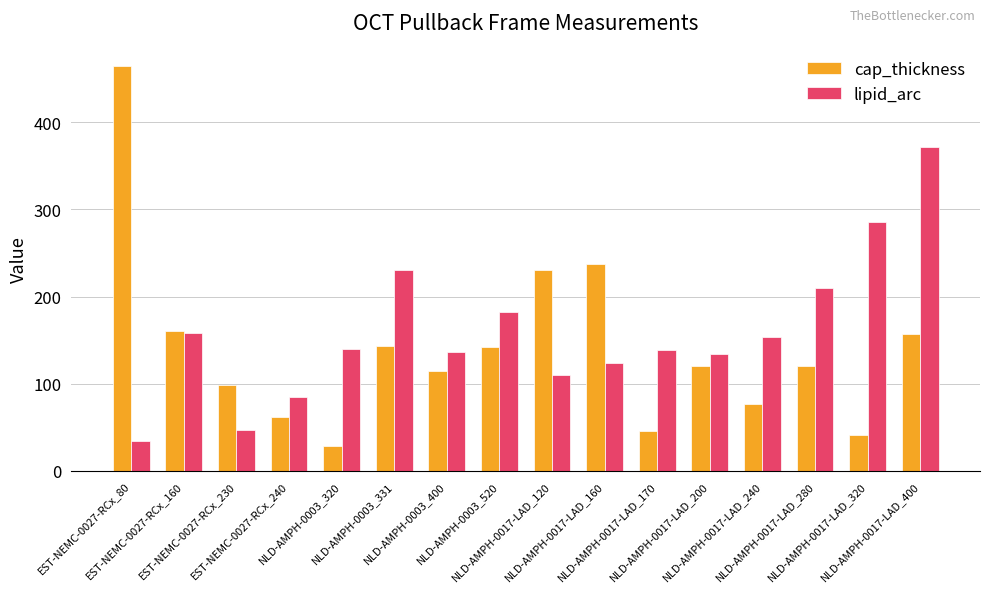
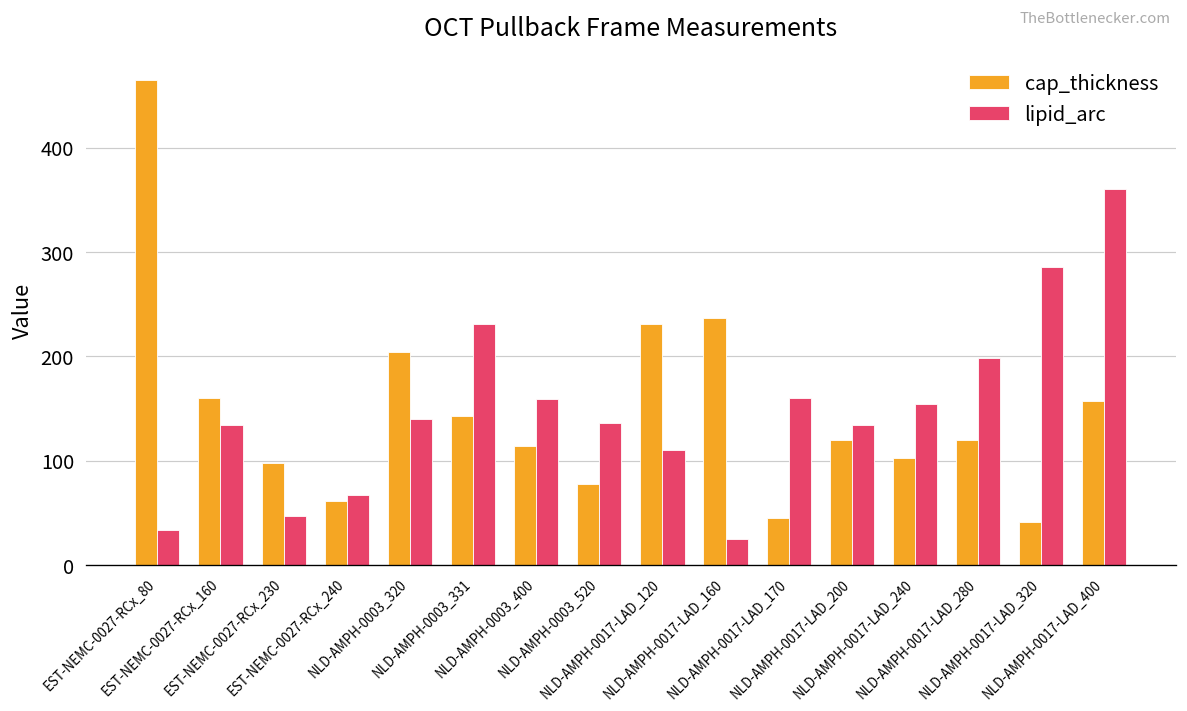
lipid_arc, EST-NEMC-0027-RCx_160: 160 -> 130
lipid_arc, EST-NEMC-0027-RCx_240: 80 -> 70
cap_thickness, NLD-AMPH-0003_320: 30 -> 200
lipid_arc, NLD-AMPH-0003_400: 140 -> 160
cap_thickness, NLD-AMPH-0003_520: 140 -> 80
lipid_arc, NLD-AMPH-0003_520: 180 -> 140
lipid_arc, NLD-AMPH-0017-LAD_160: 120 -> 30
lipid_arc, NLD-AMPH-0017-LAD_170: 140 -> 160
cap_thickness, NLD-AMPH-0017-LAD_240: 80 -> 100
lipid_arc, NLD-AMPH-0017-LAD_280: 210 -> 200
lipid_arc, NLD-AMPH-0017-LAD_400: 370 -> 360
